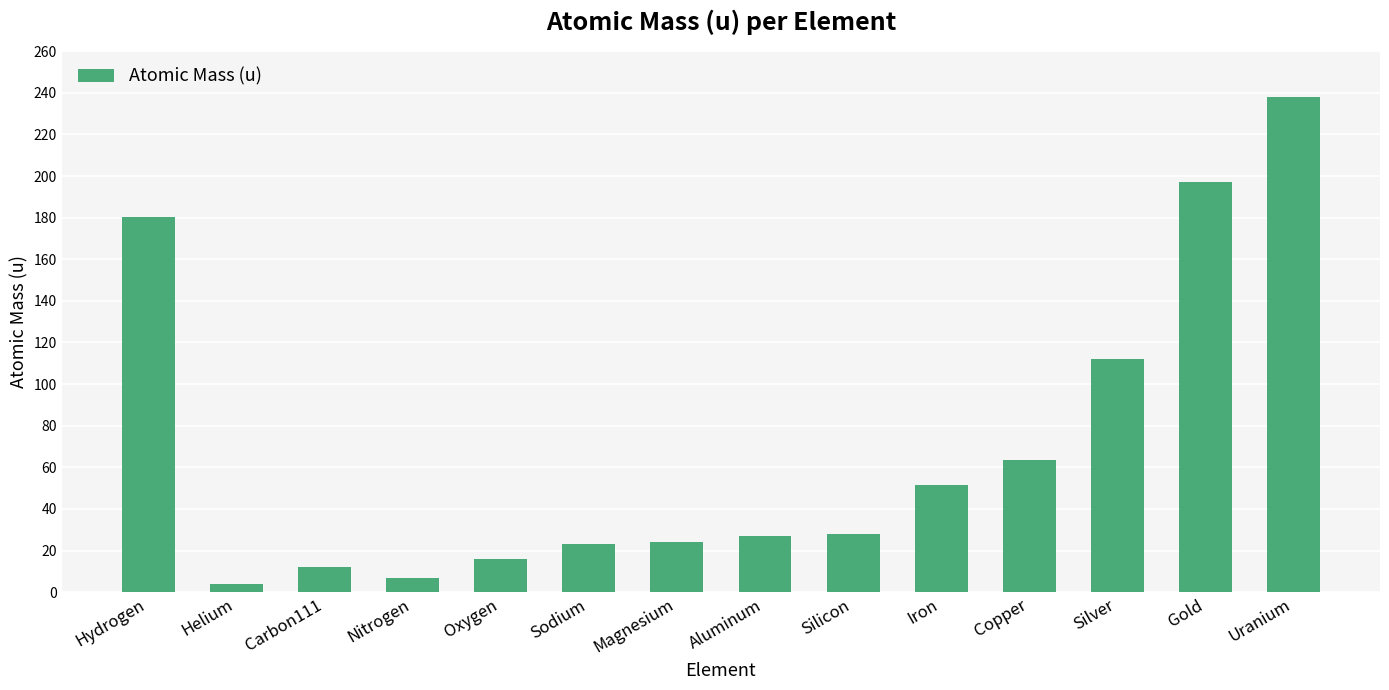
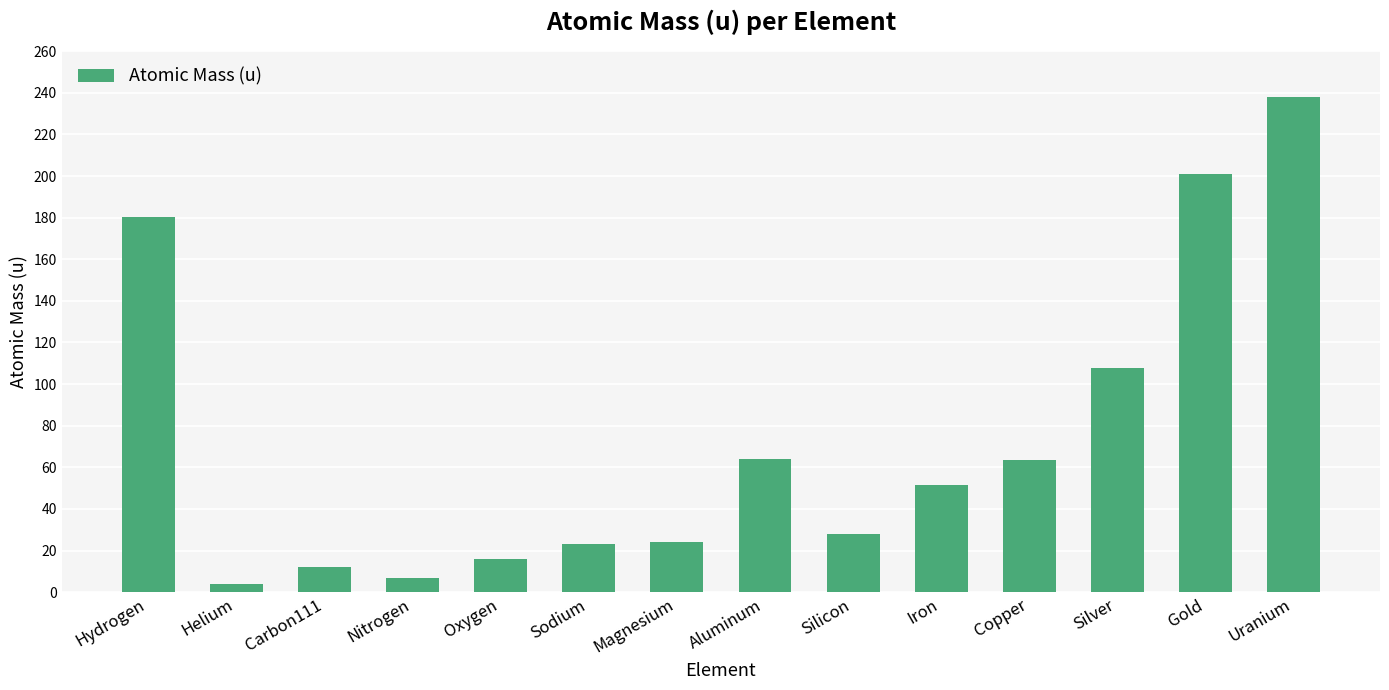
Aluminum: 27 -> 64
Silver: 112 -> 108
Gold: 197 -> 201
